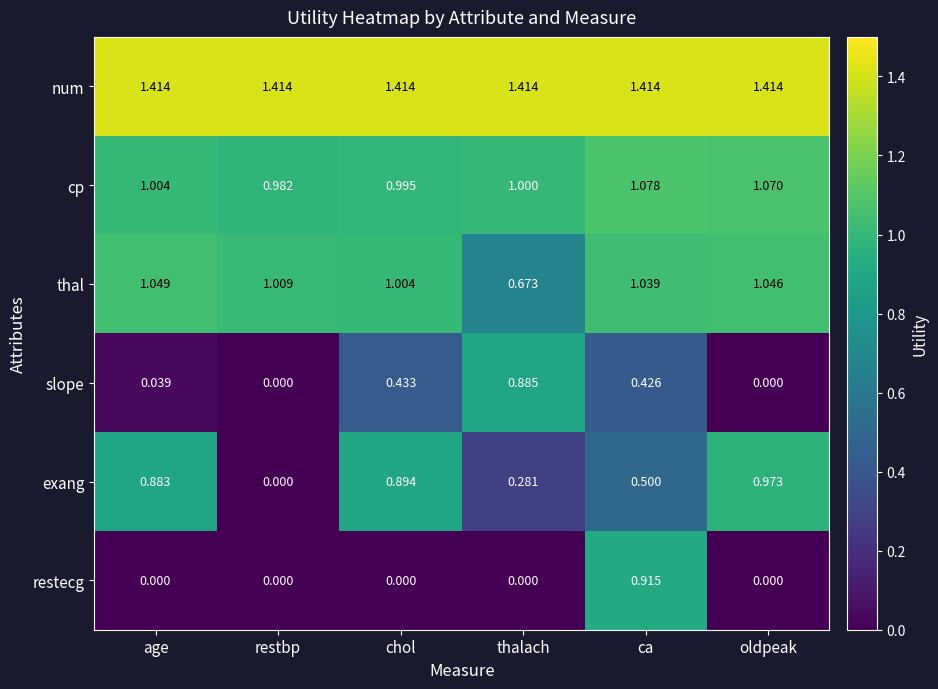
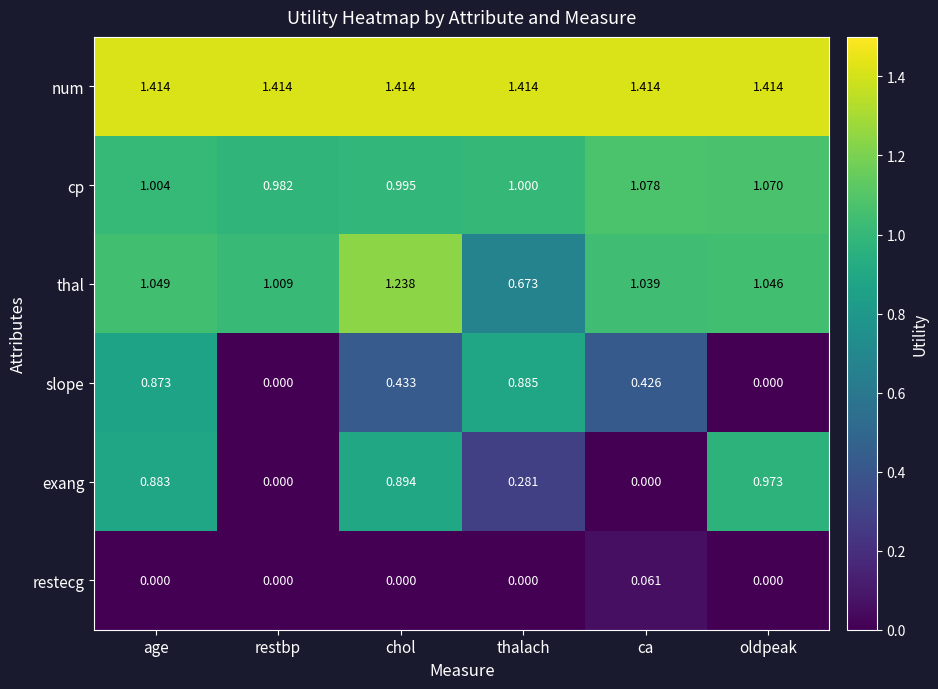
thal, chol: 1.004 -> 1.238
slope, age: 0.039 -> 0.873
exang, ca: 0.500 -> 0.000
restecg, ca: 0.915 -> 0.061
